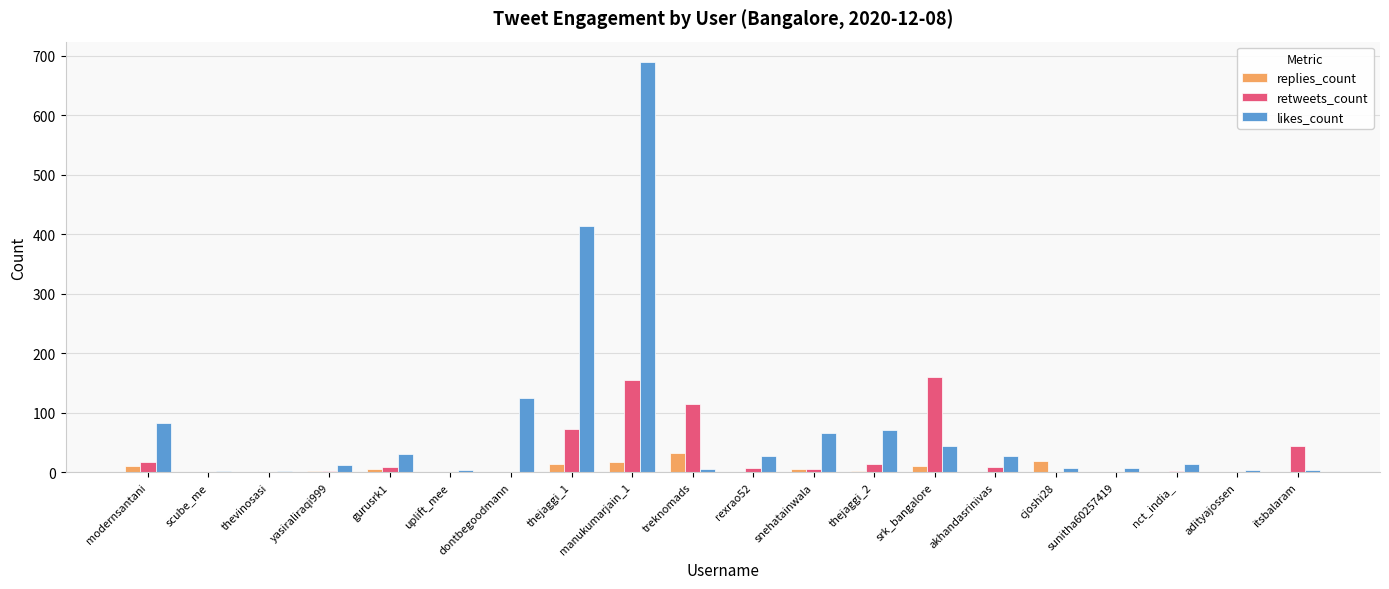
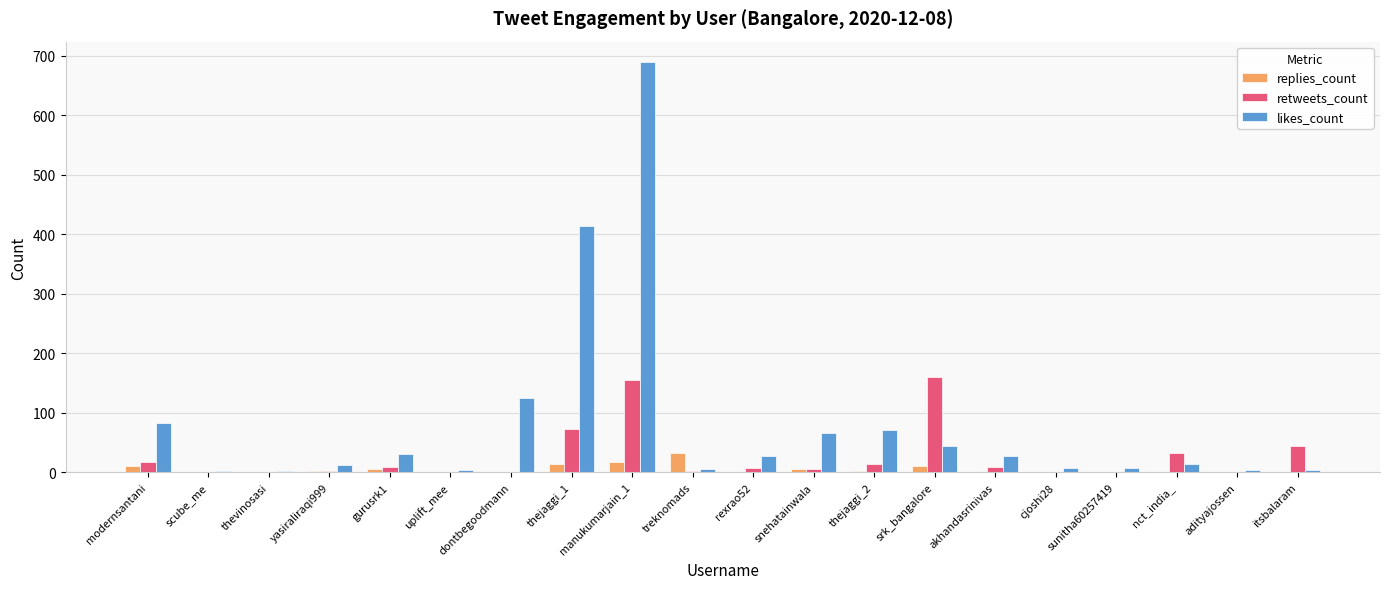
retweets_count, treknomads: 120 -> 0
replies_count, cjoshi28: 20 -> 0
retweets_count, nct_india_: 0 -> 30
